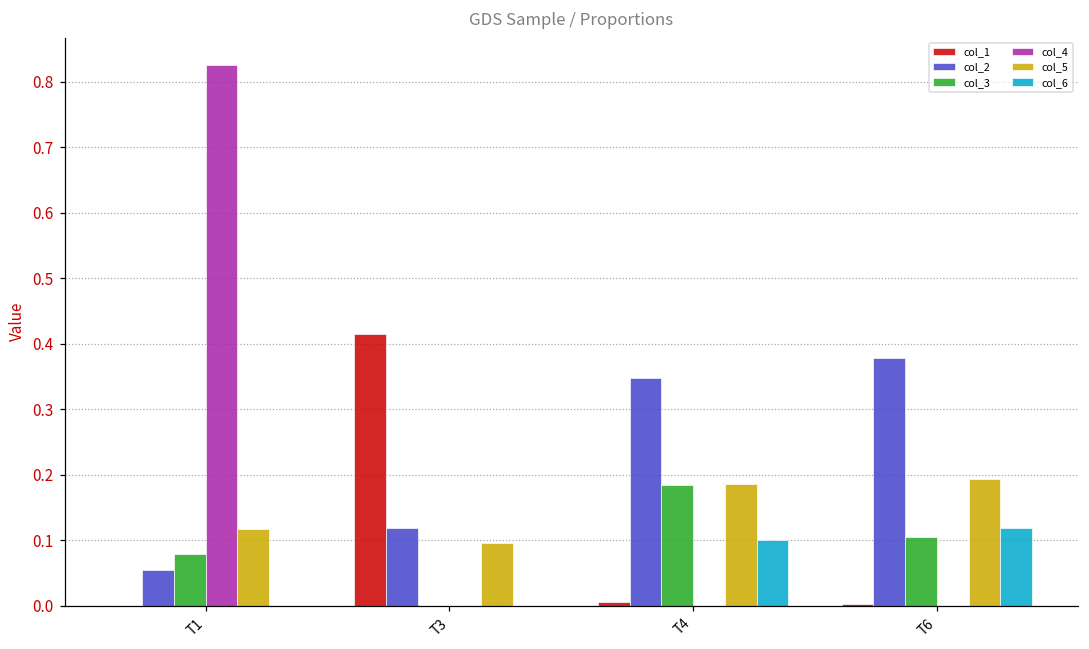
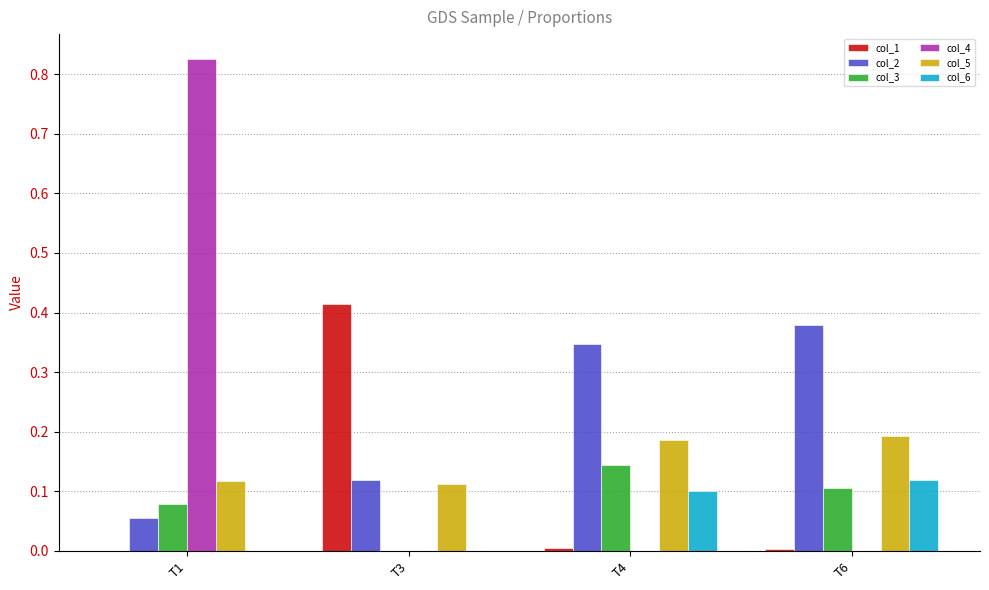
col_5, T3: 0.10 -> 0.11
col_3, T4: 0.18 -> 0.14
